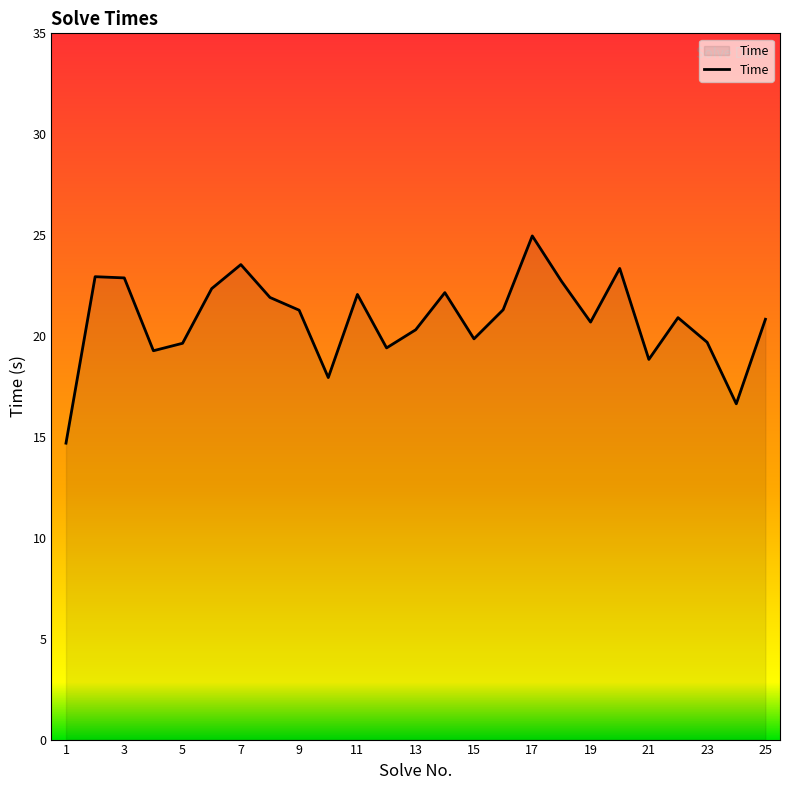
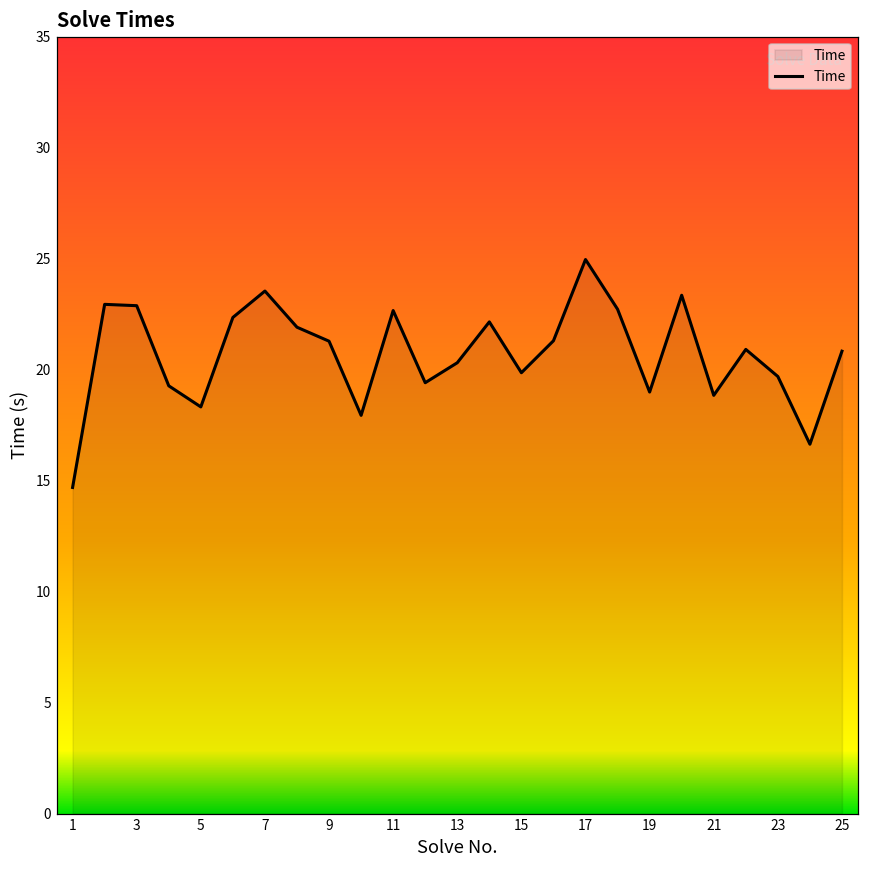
5: 19.6 -> 18.3
11: 22.1 -> 22.7
19: 20.7 -> 19.0
